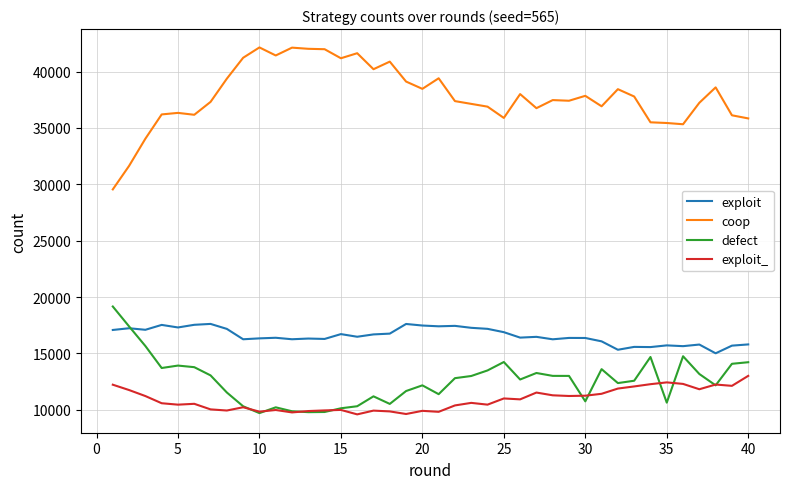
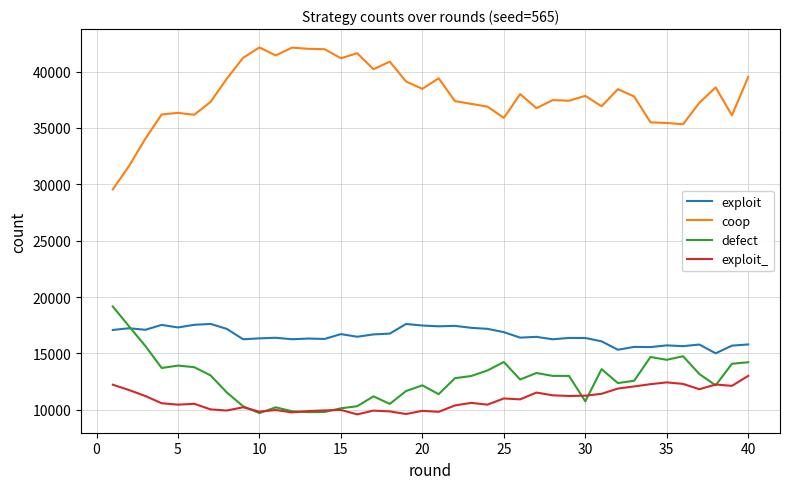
defect, 35: 10600 -> 14400
coop, 40: 35800 -> 39500
